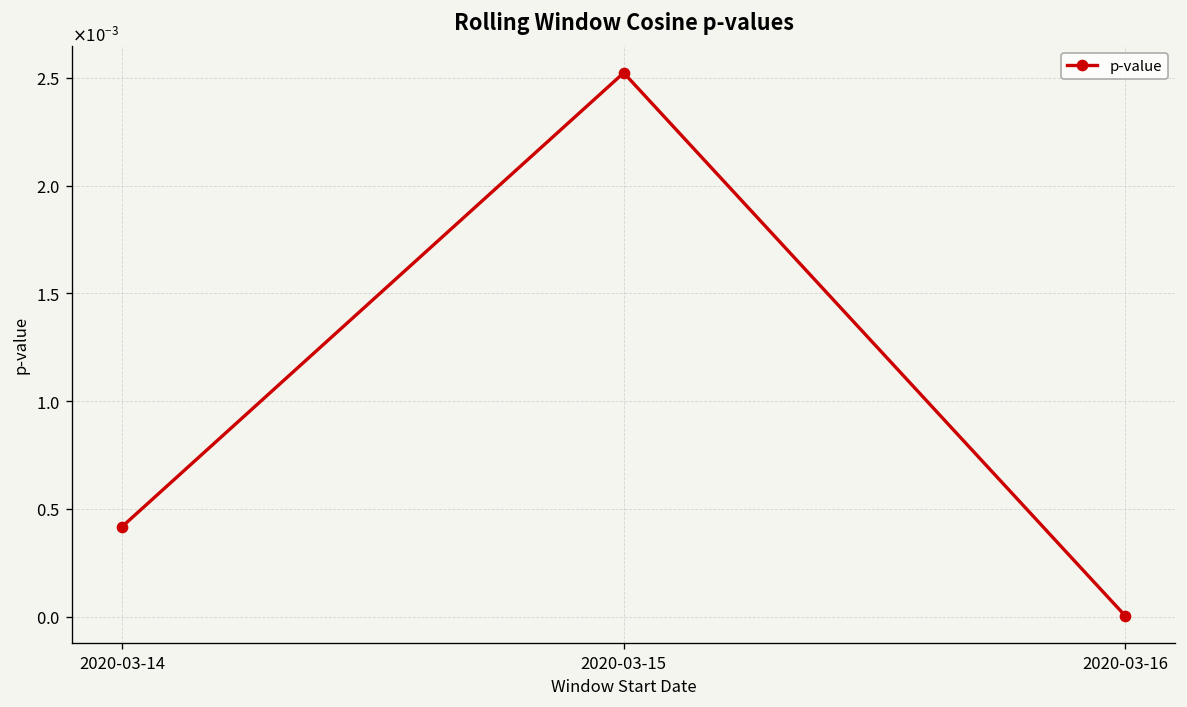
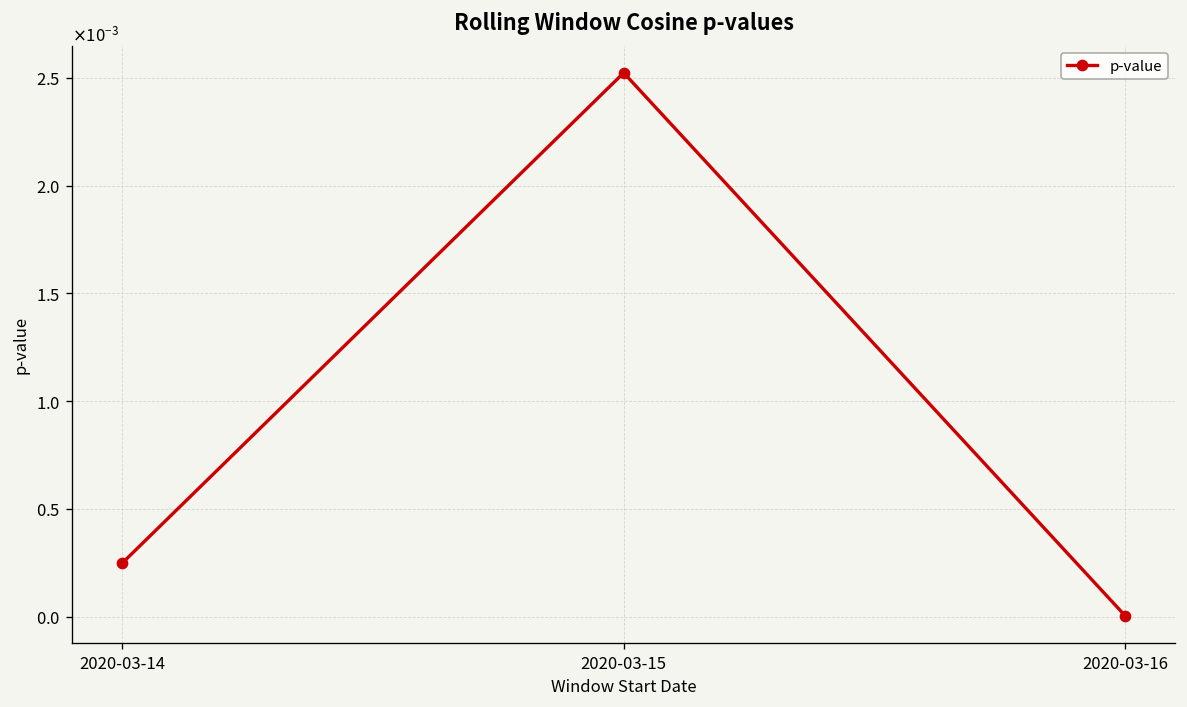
2020-03-14: 0.00042 -> 0.00025
